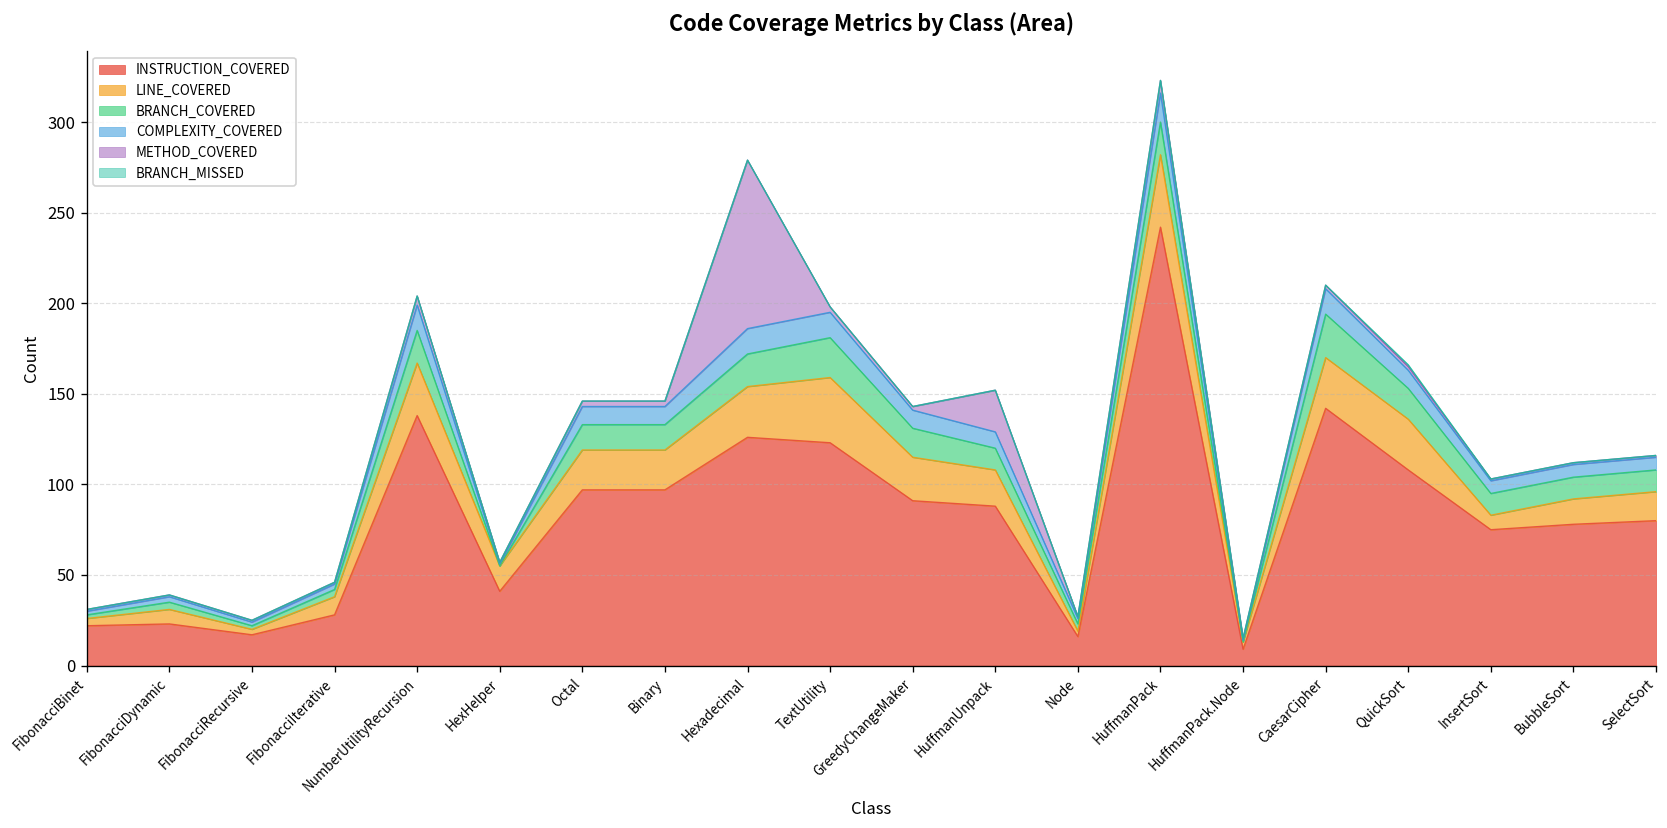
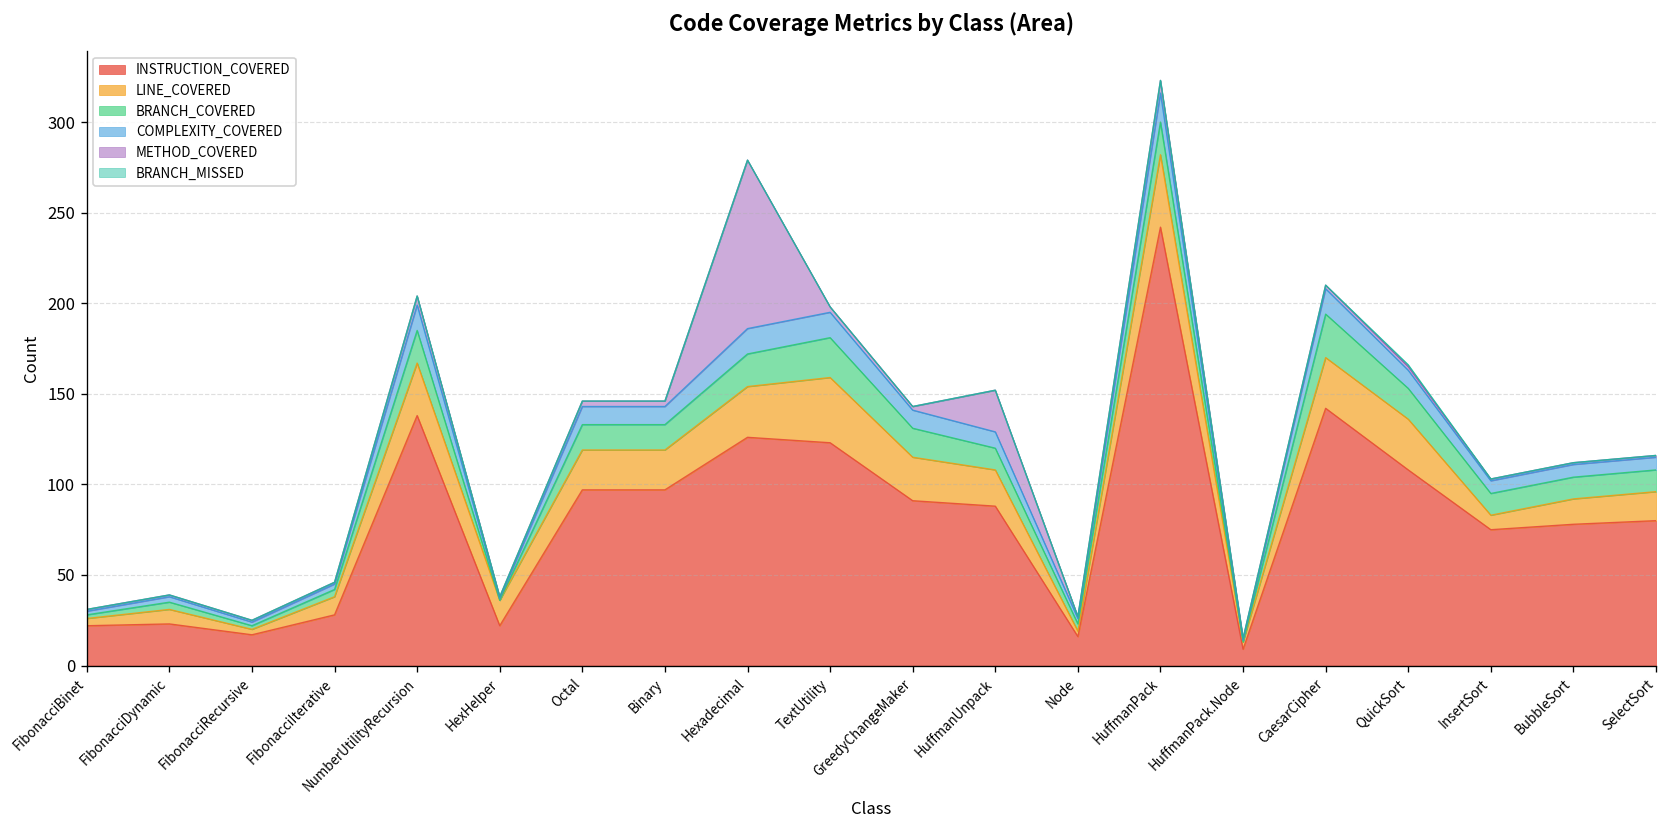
INSTRUCTION_COVERED, HexHelper: 41 -> 22
